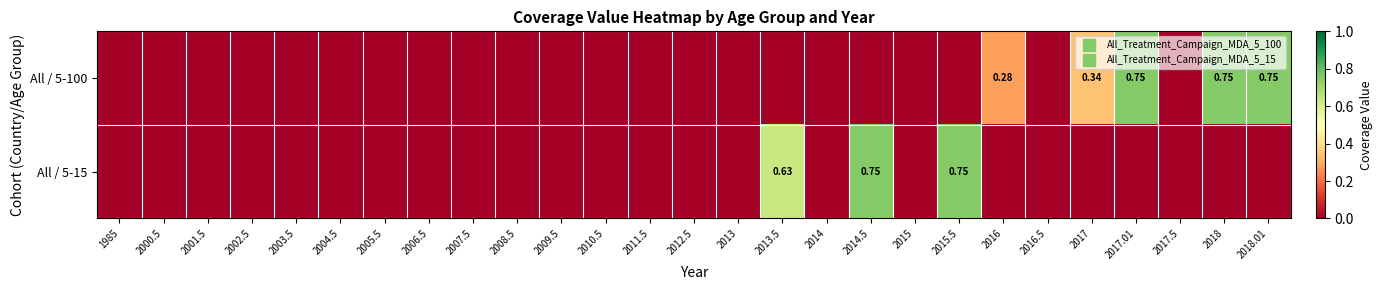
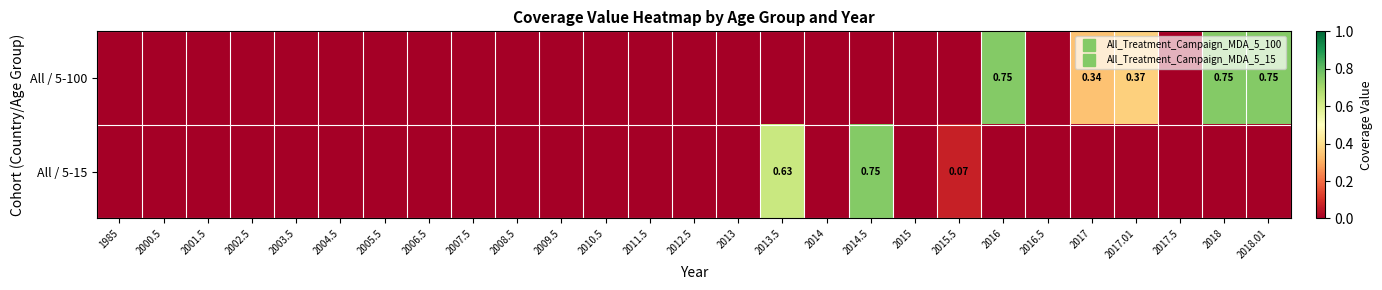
All / 5-100, 2016: 0.28 -> 0.75
All / 5-100, 2017.01: 0.75 -> 0.37
All / 5-15, 2015.5: 0.75 -> 0.07
